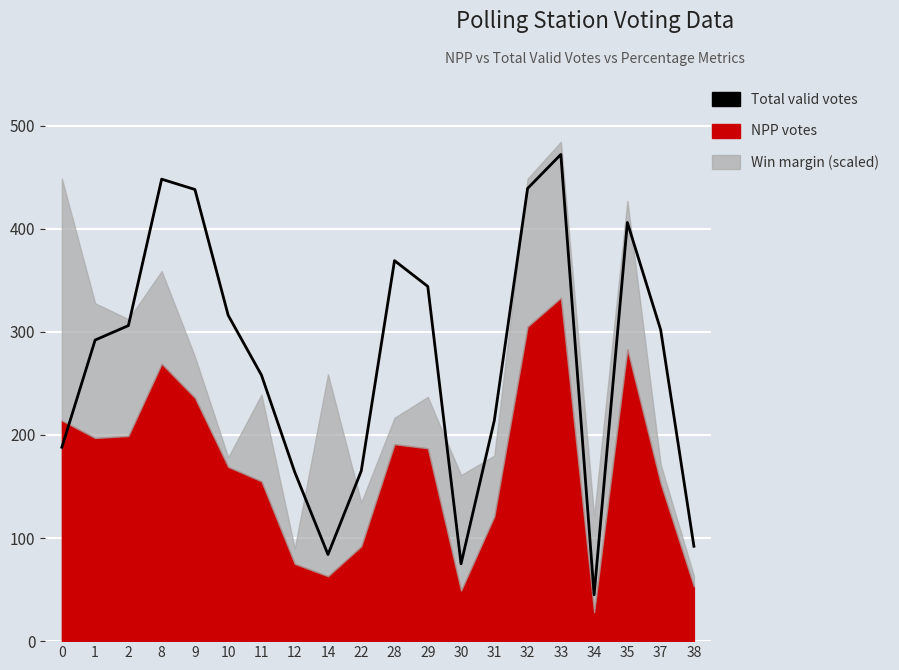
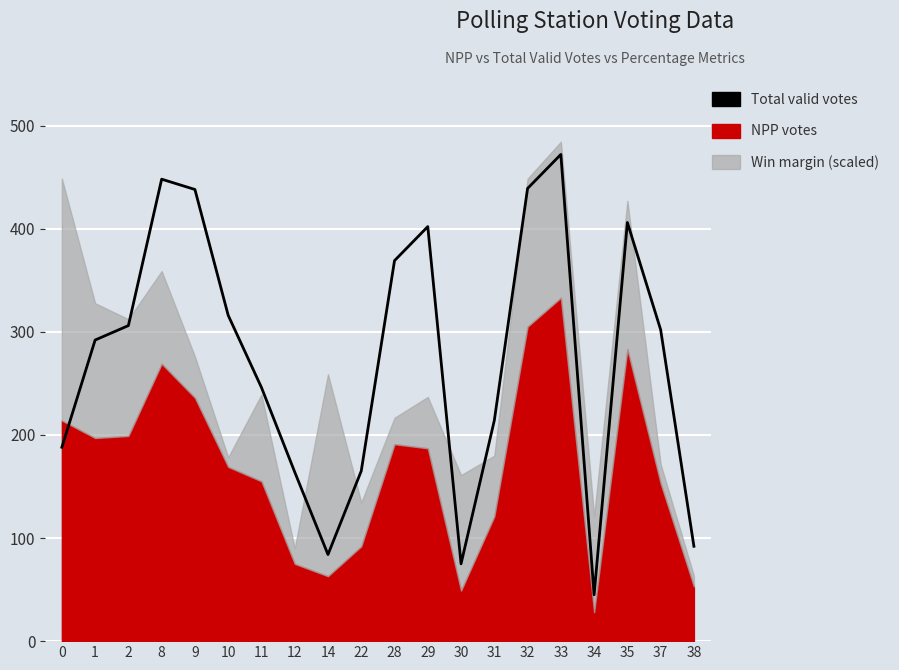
Total valid votes, 11: 258 -> 246
Total valid votes, 29: 344 -> 402
